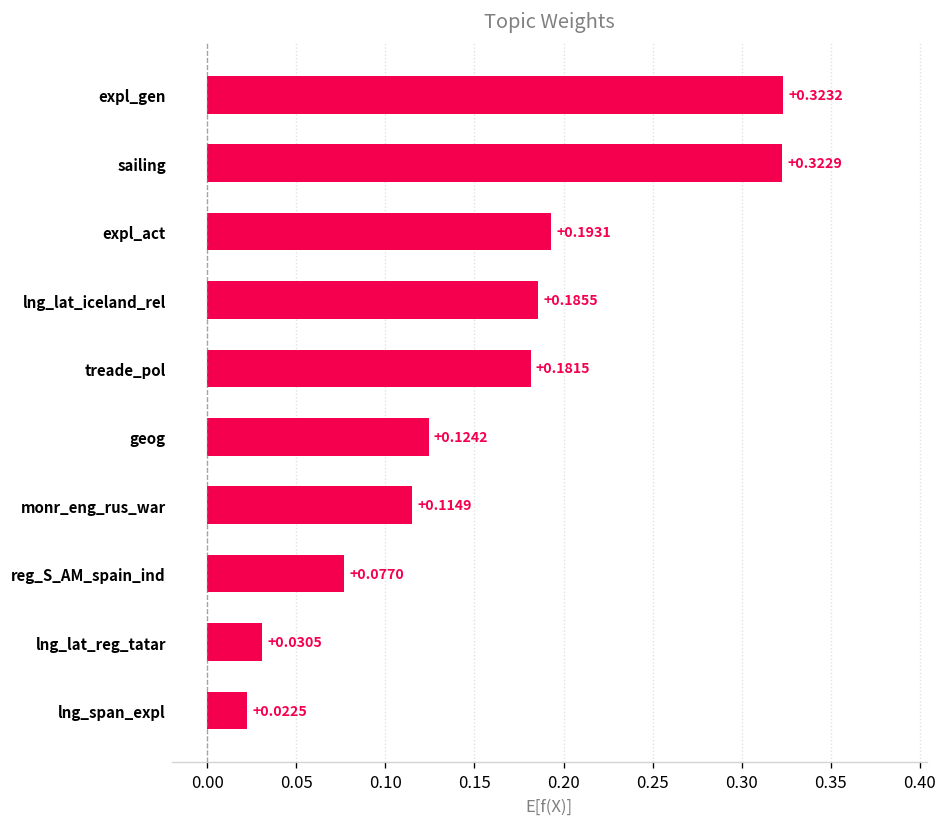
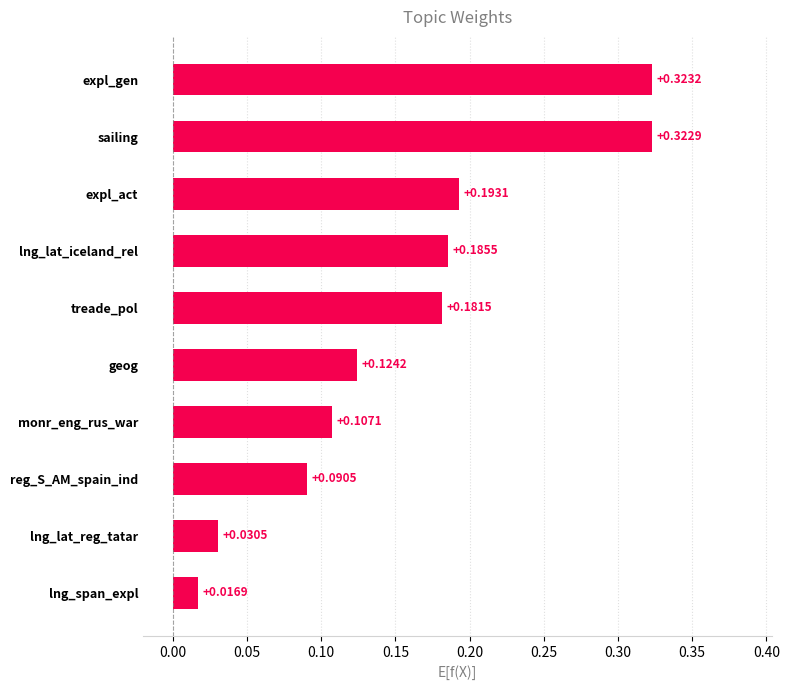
monr_eng_rus_war: +0.1149 -> +0.1071
reg_S_AM_spain_ind: +0.0770 -> +0.0905
lng_span_expl: +0.0225 -> +0.0169
